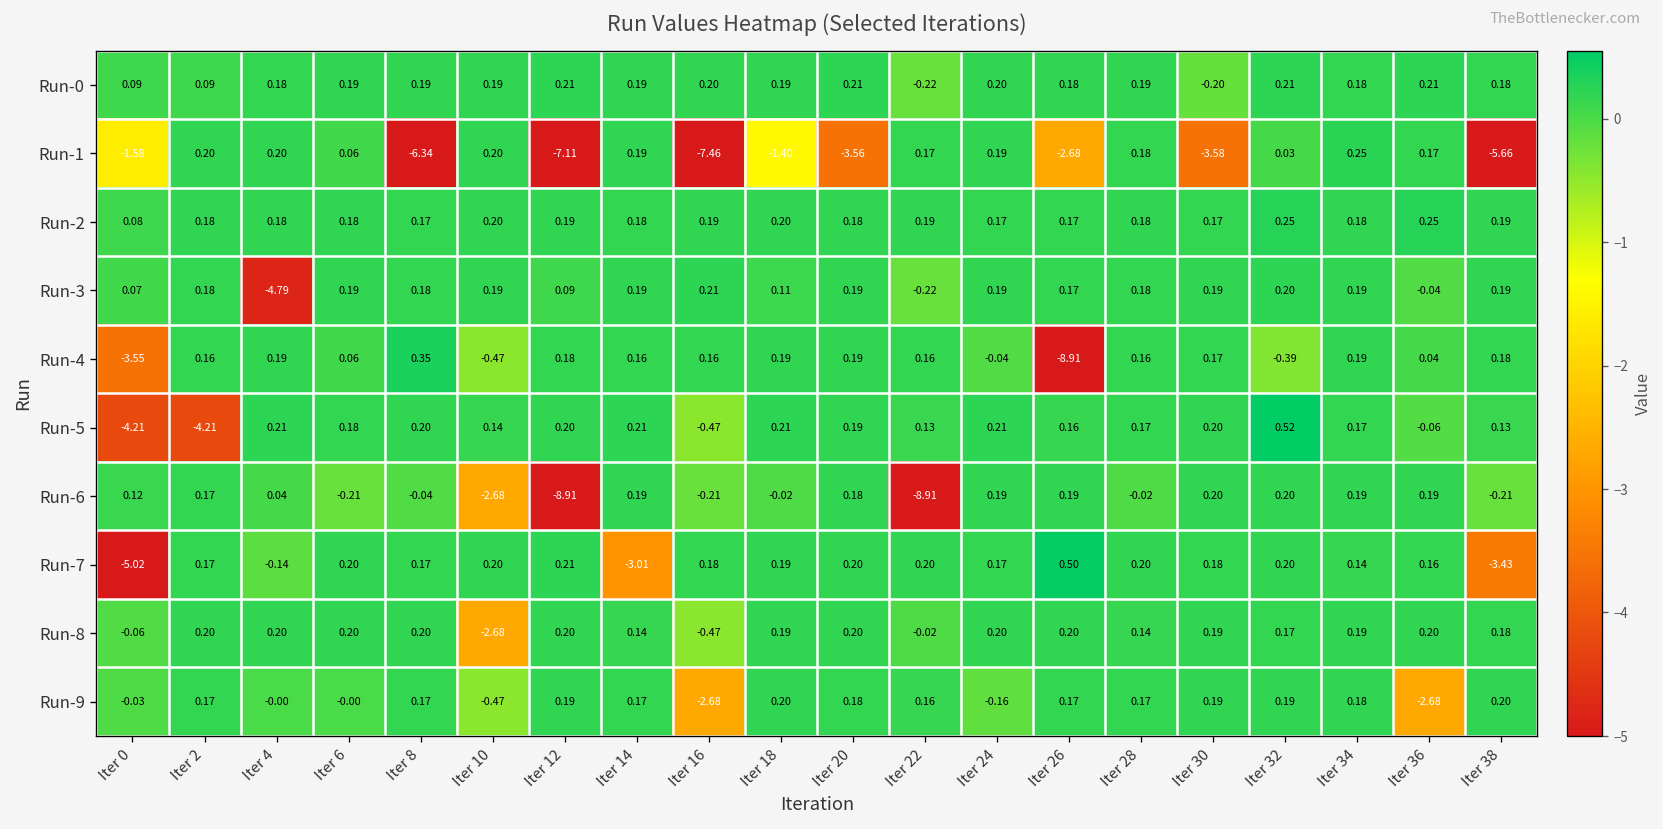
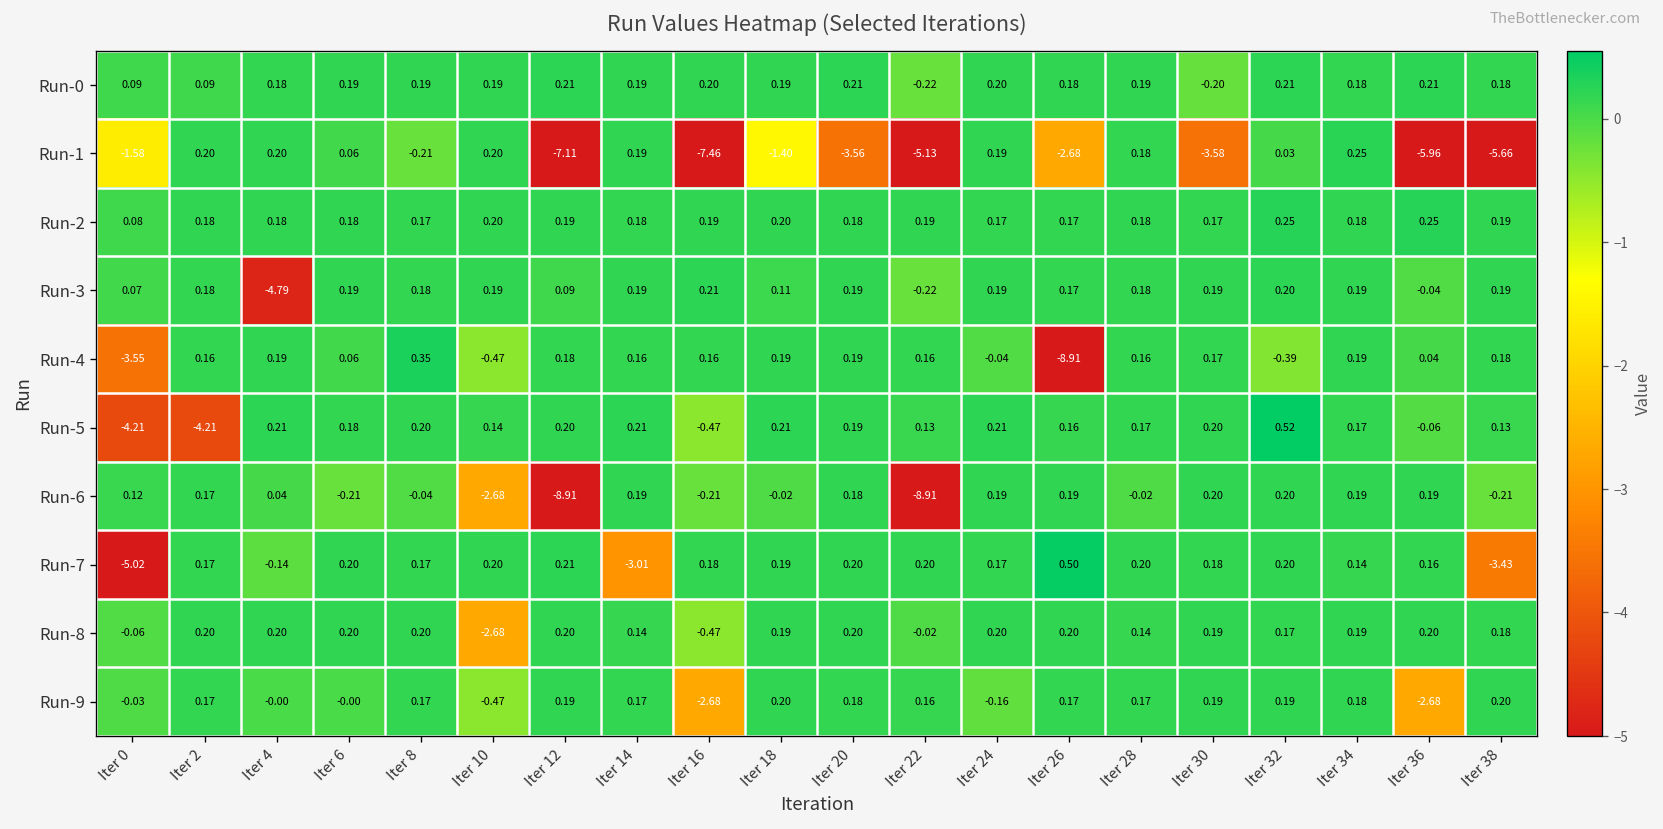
Run-1, Iter 8: -6.34 -> -0.21
Run-1, Iter 22: 0.17 -> -5.13
Run-1, Iter 36: 0.17 -> -5.96
